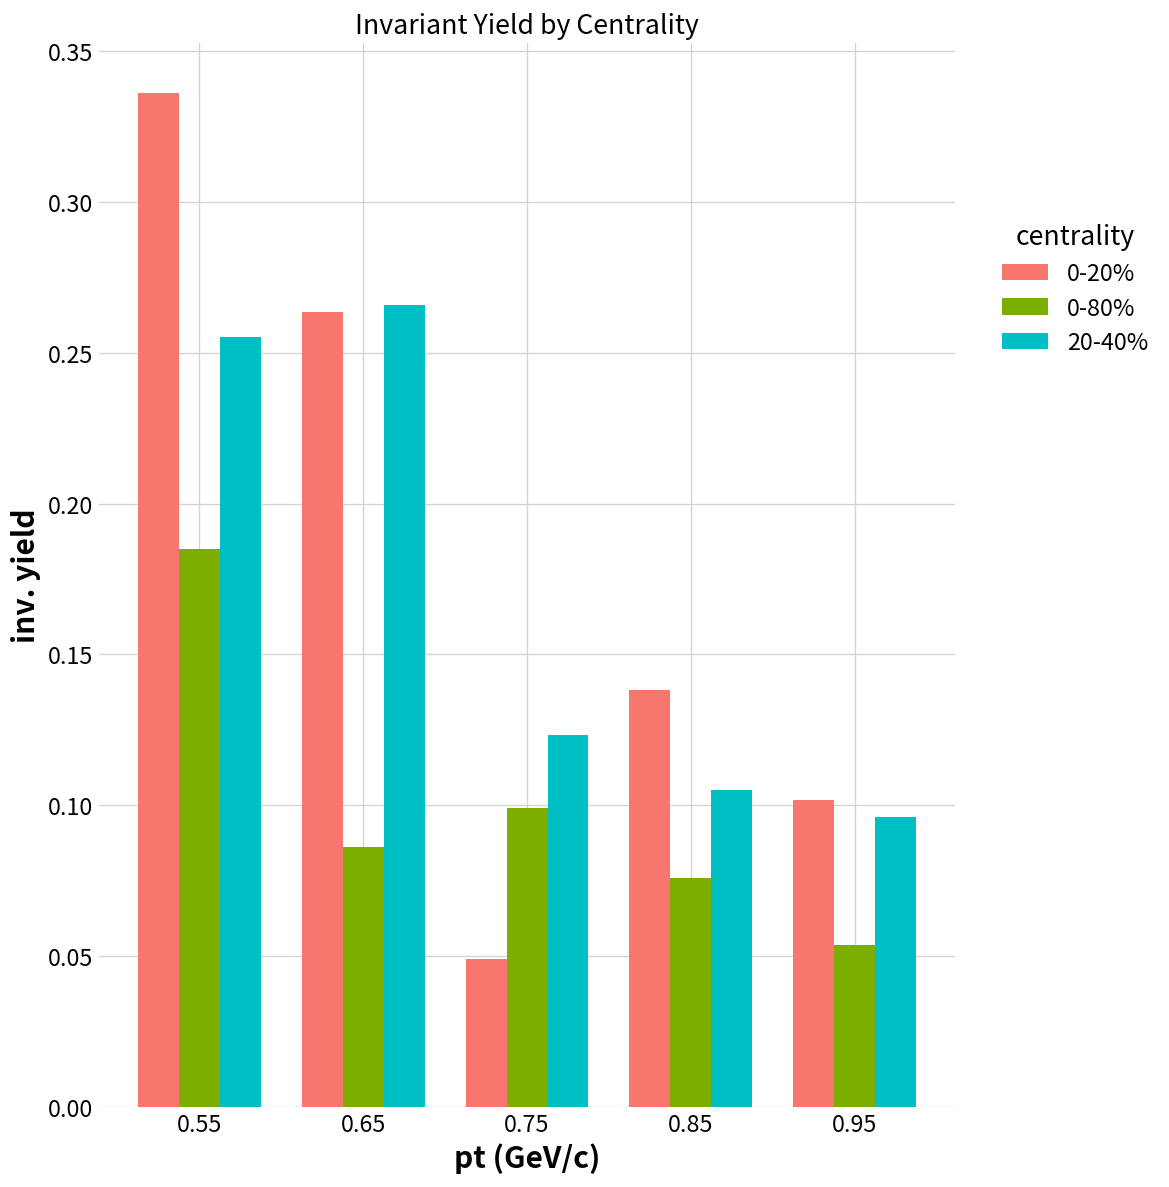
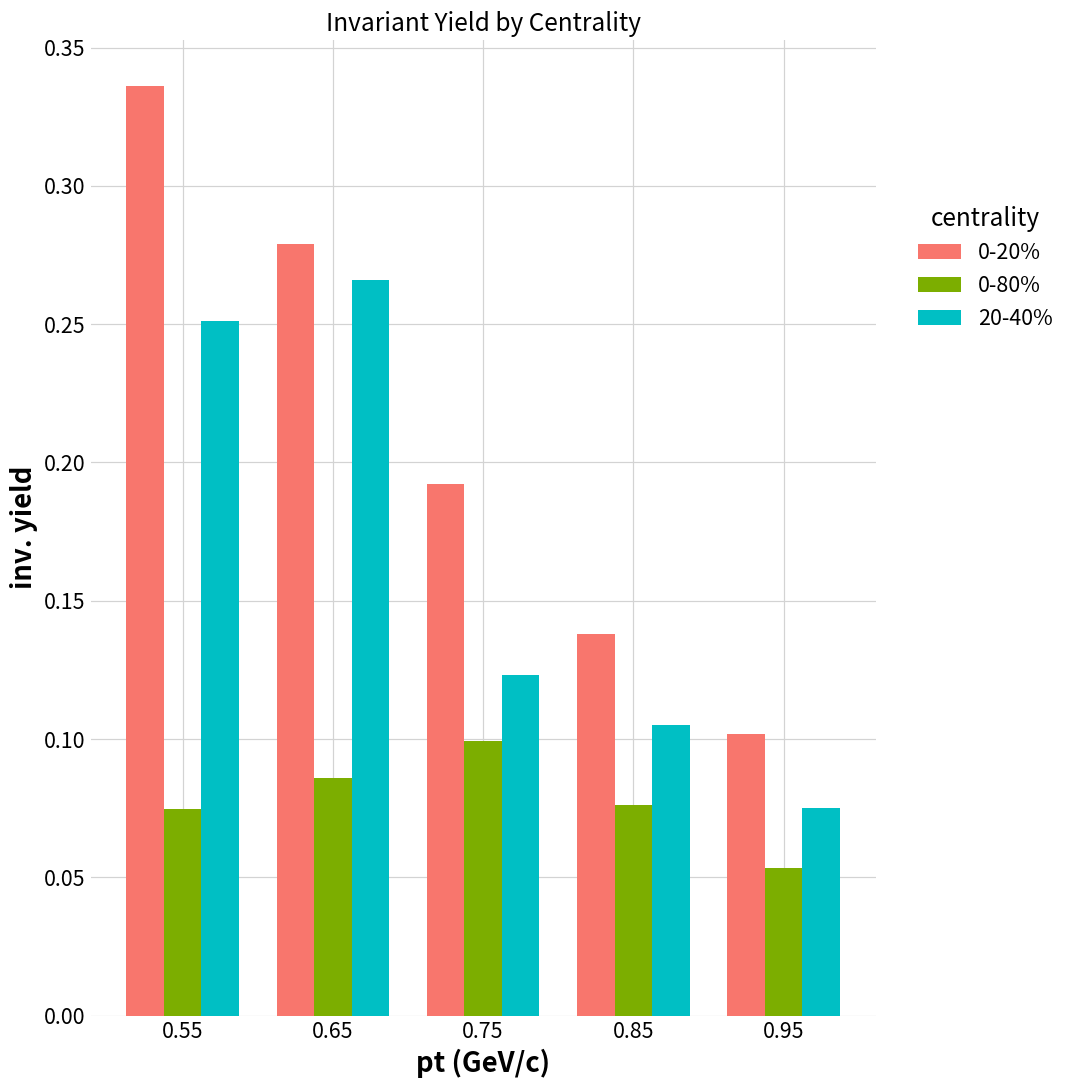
0-80%, 0.55: 0.185 -> 0.075
20-40%, 0.55: 0.255 -> 0.251
0-20%, 0.65: 0.264 -> 0.279
0-20%, 0.75: 0.049 -> 0.192
20-40%, 0.95: 0.096 -> 0.075
